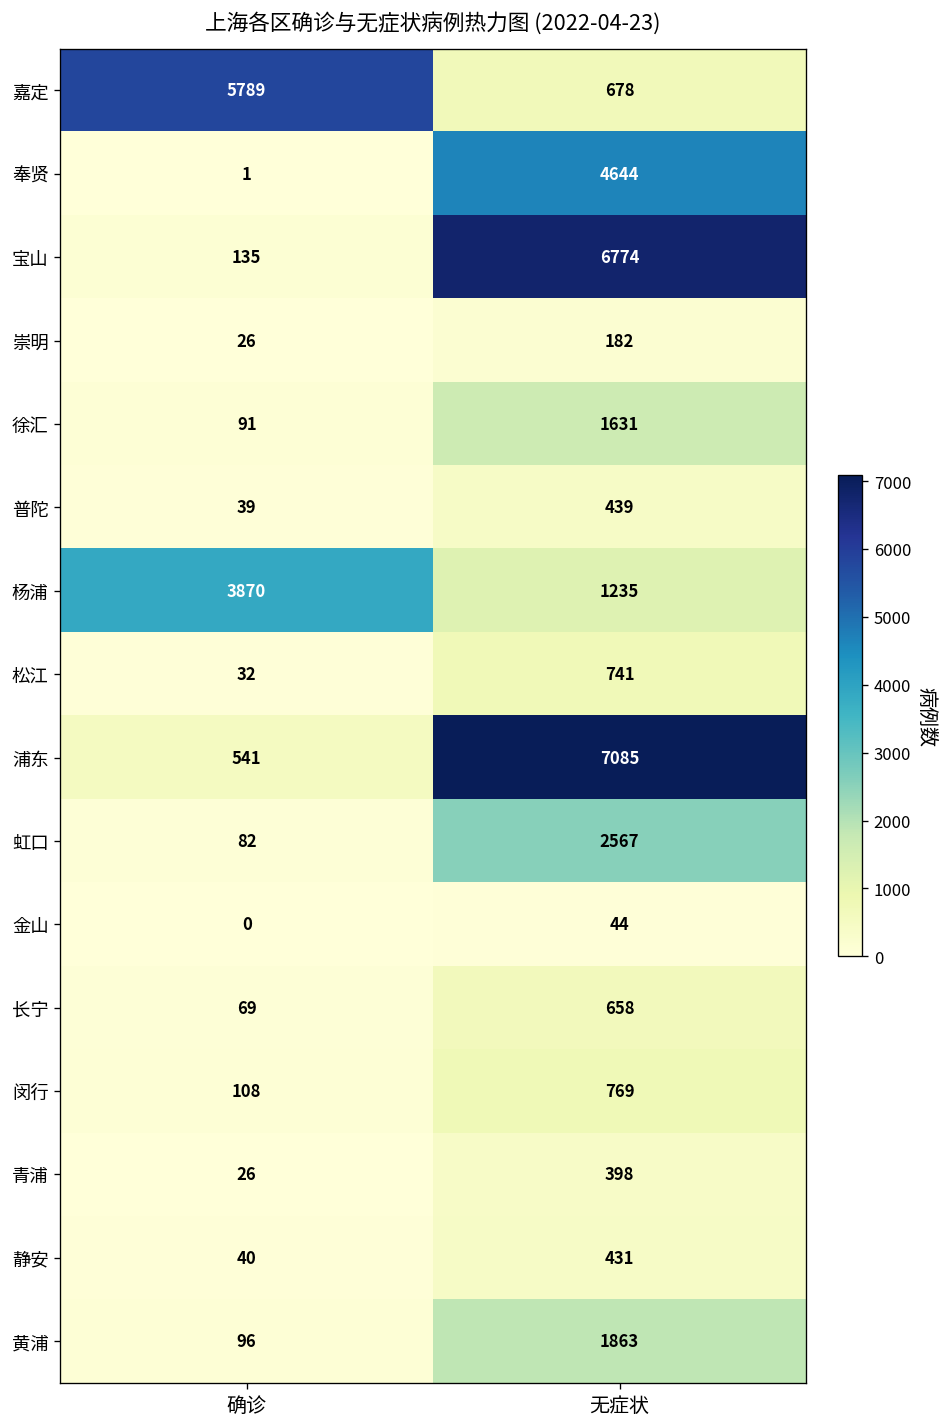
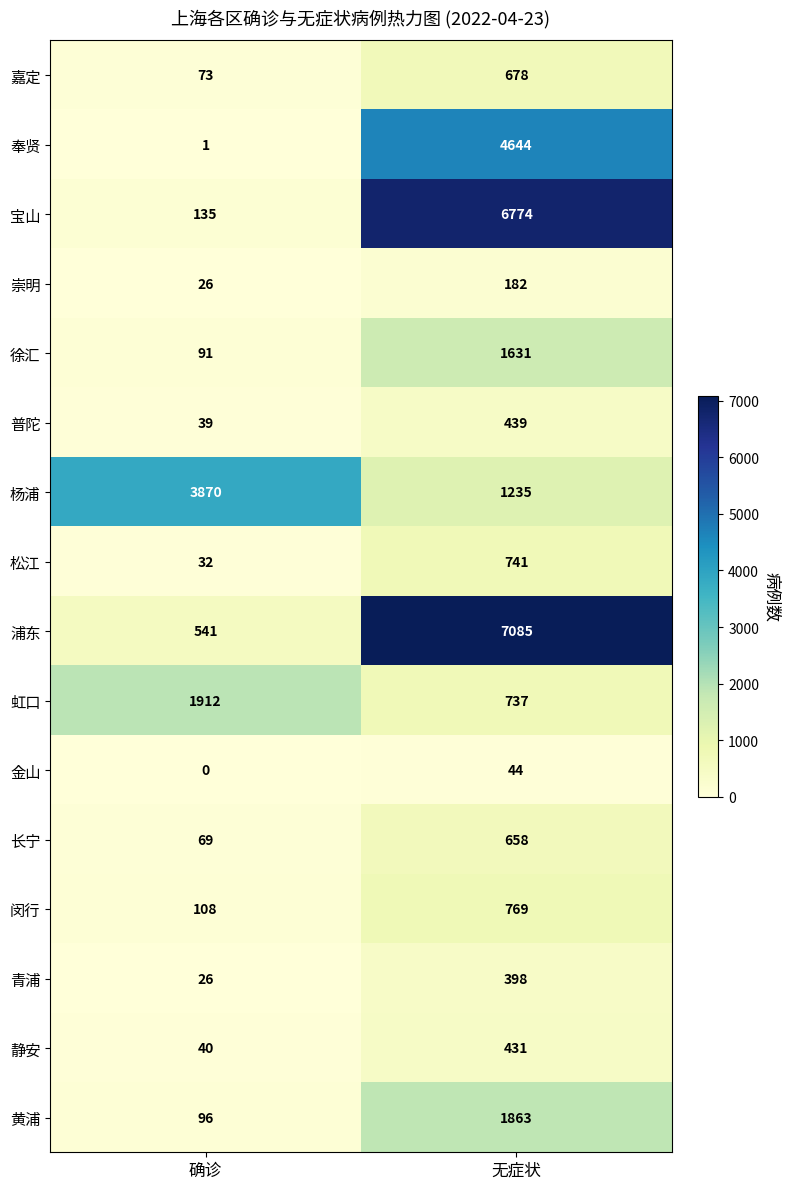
嘉定, 确诊: 5789 -> 73
虹口, 确诊: 82 -> 1912
虹口, 无症状: 2567 -> 737
